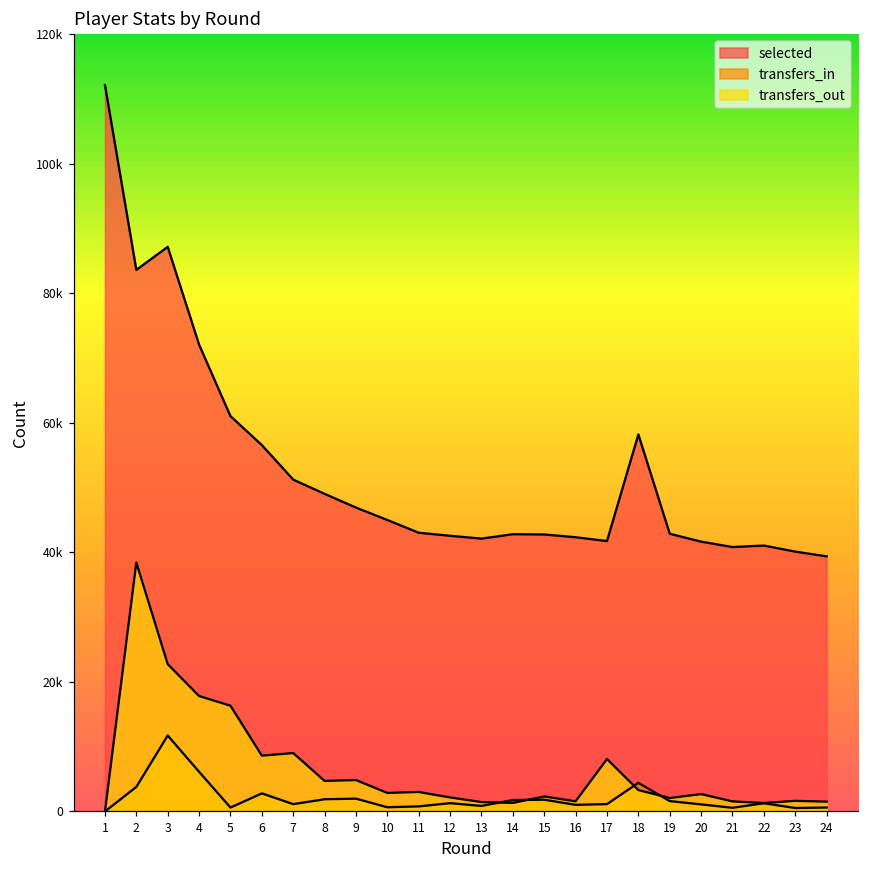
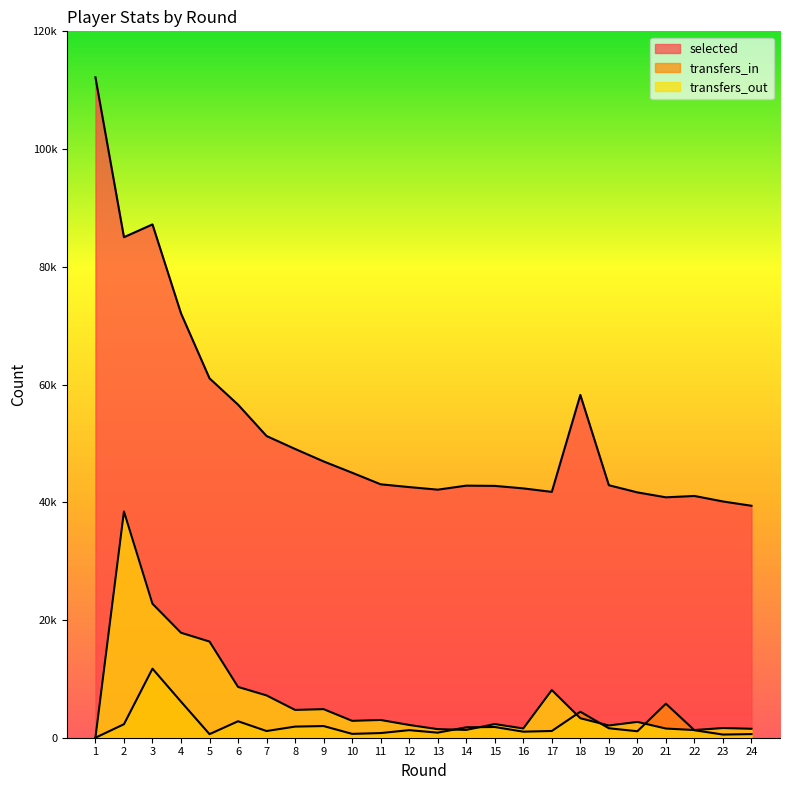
selected, 2: 84000 -> 85000
transfers_in, 2: 4000 -> 2000
transfers_out, 7: 9000 -> 7000
transfers_in, 21: 1000 -> 6000
